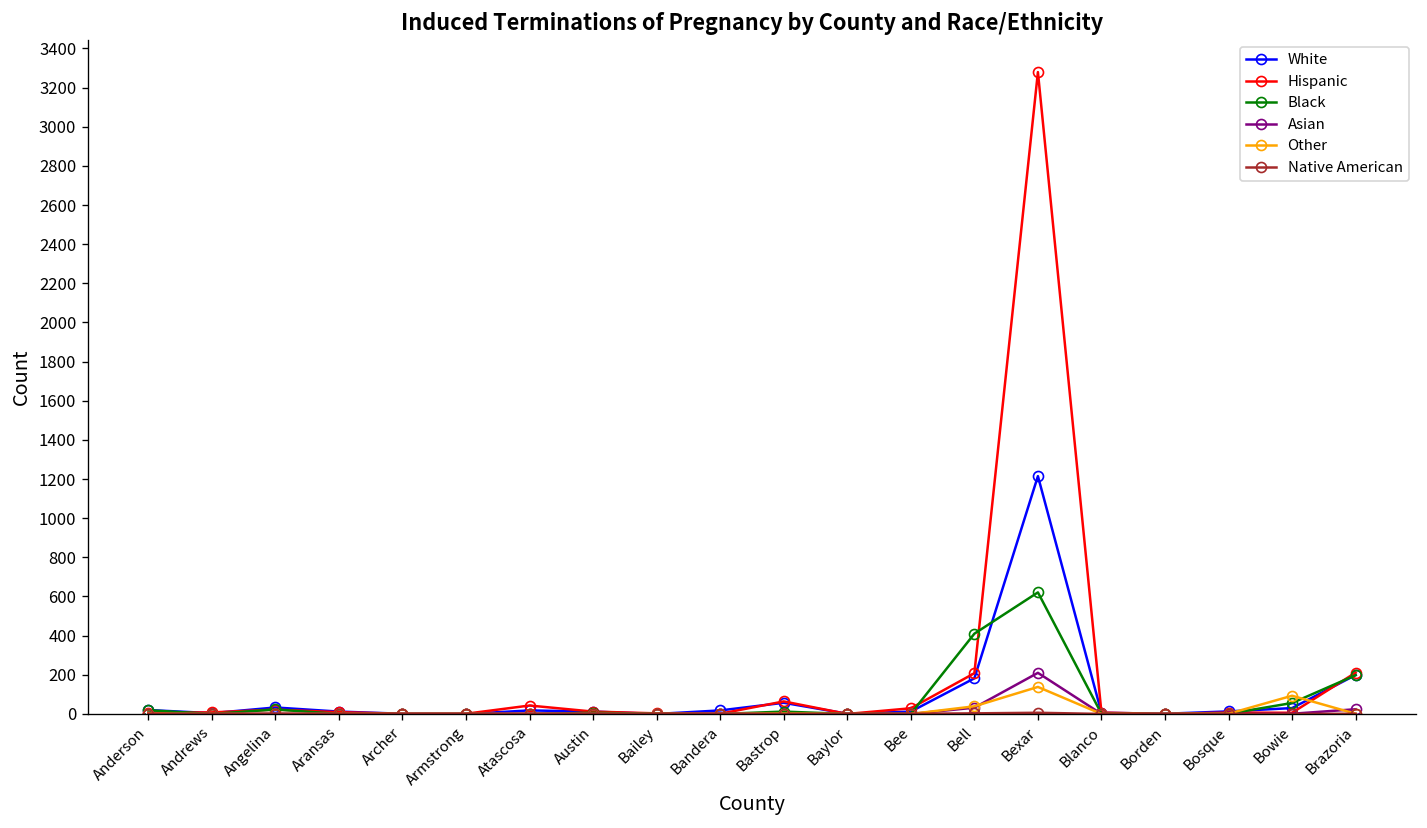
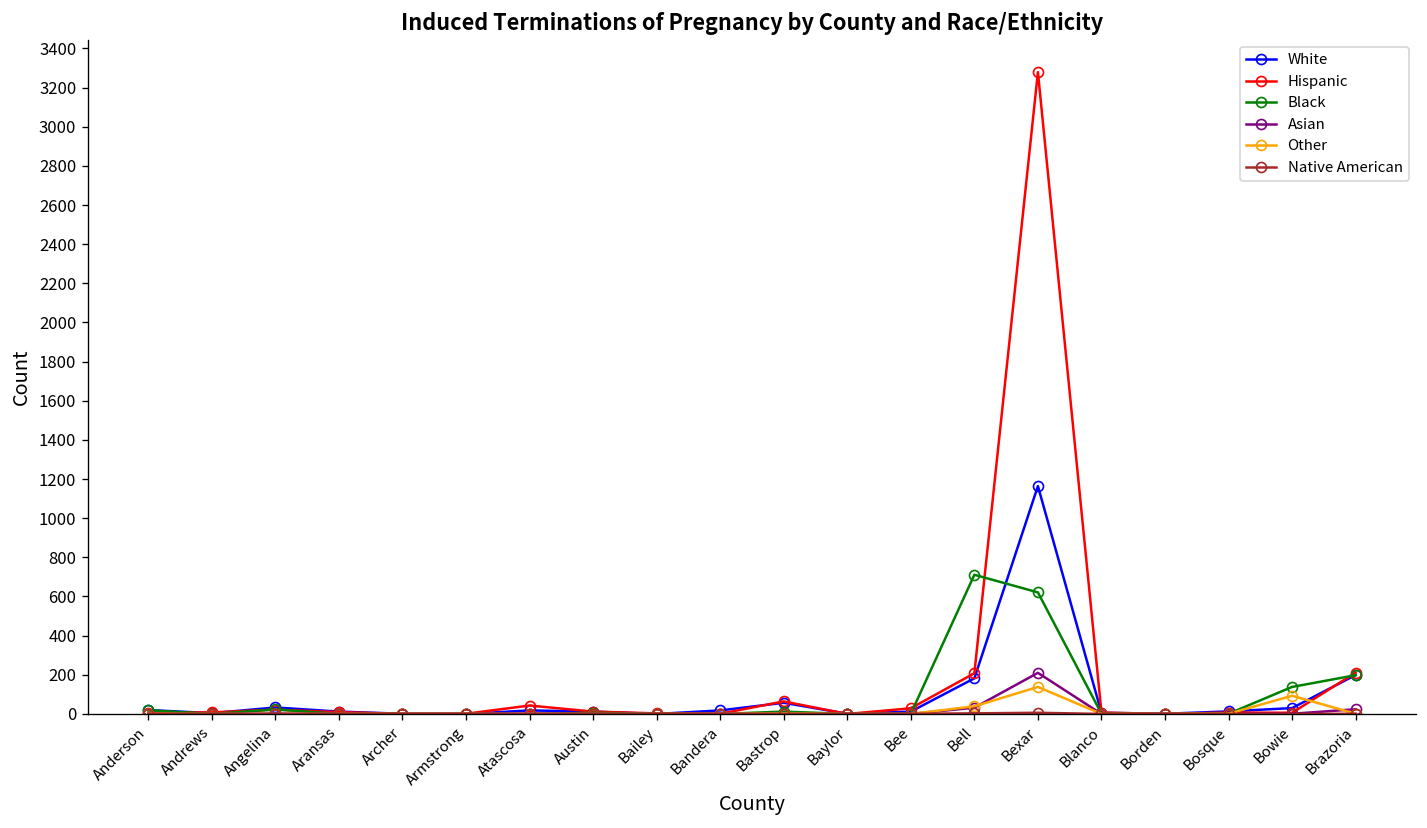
Black, Bell: 410 -> 710
White, Bexar: 1220 -> 1160
Black, Bowie: 60 -> 140
